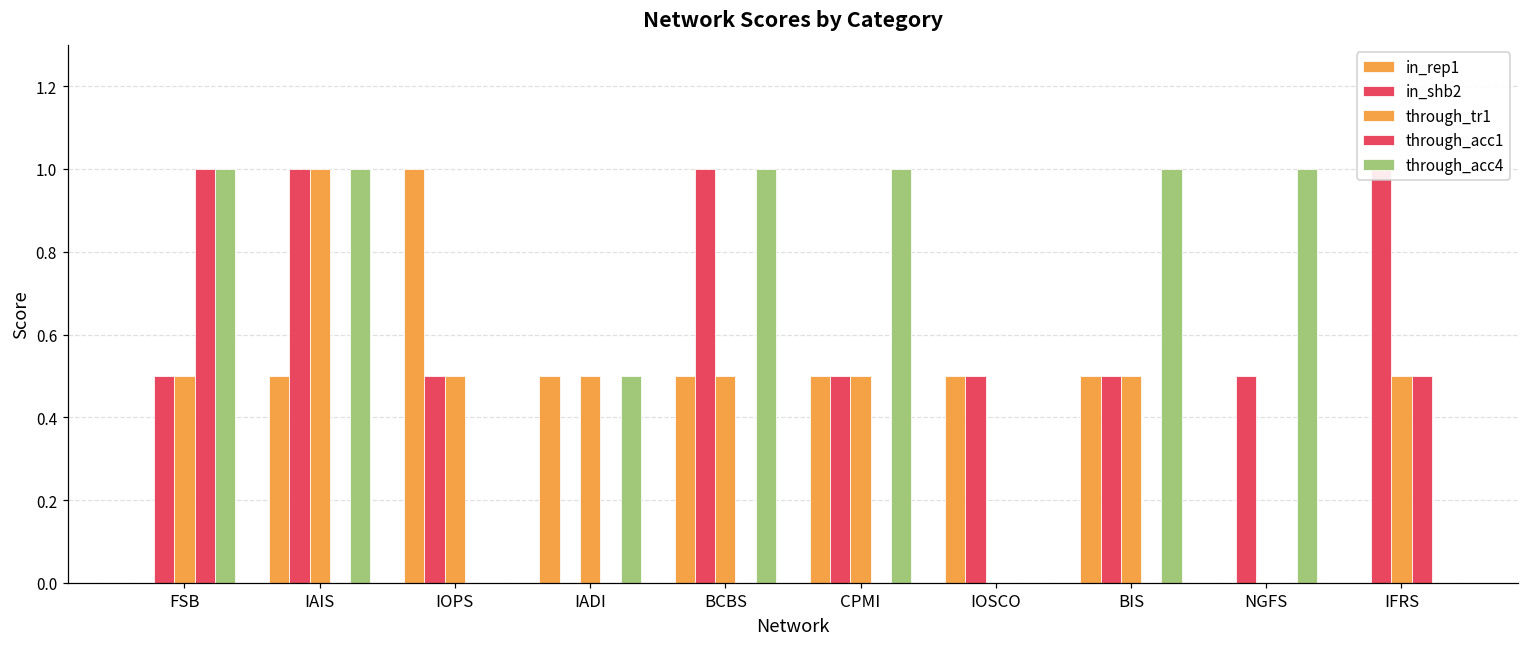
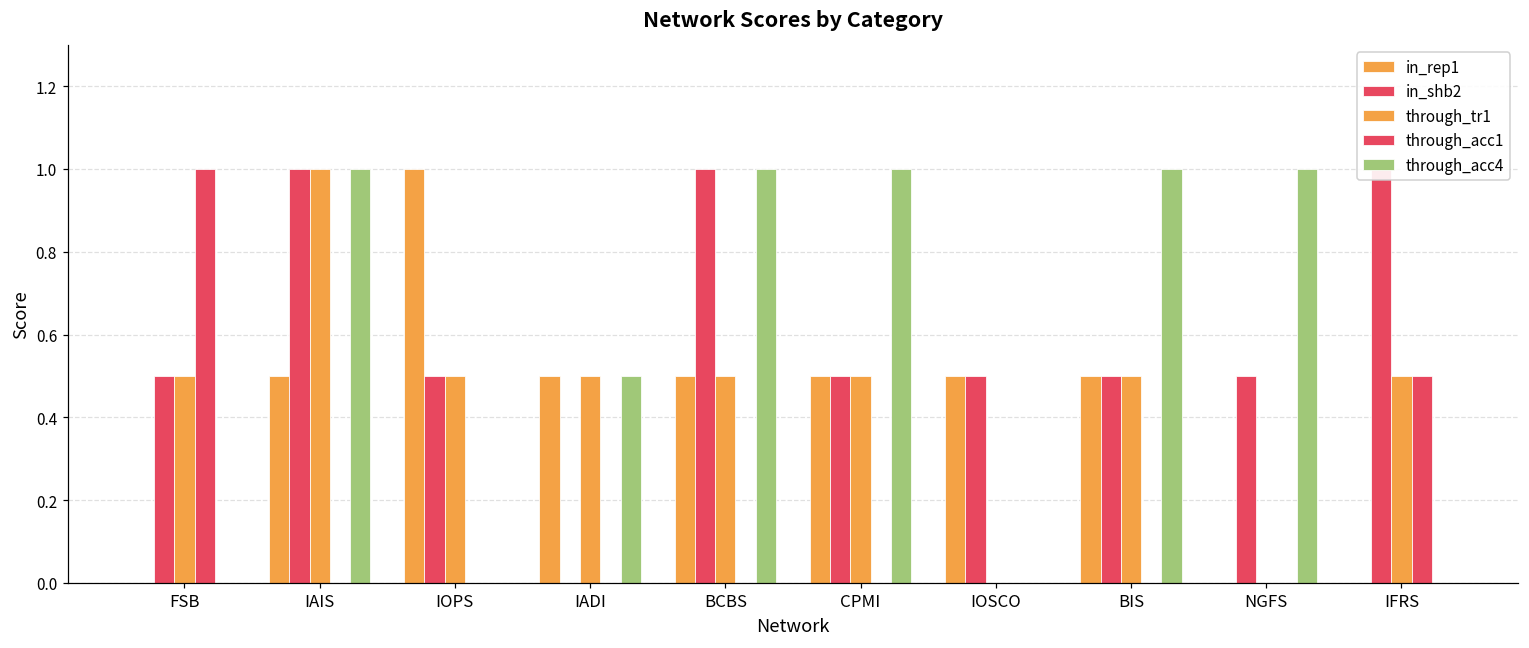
through_acc4, FSB: 1 -> 0
